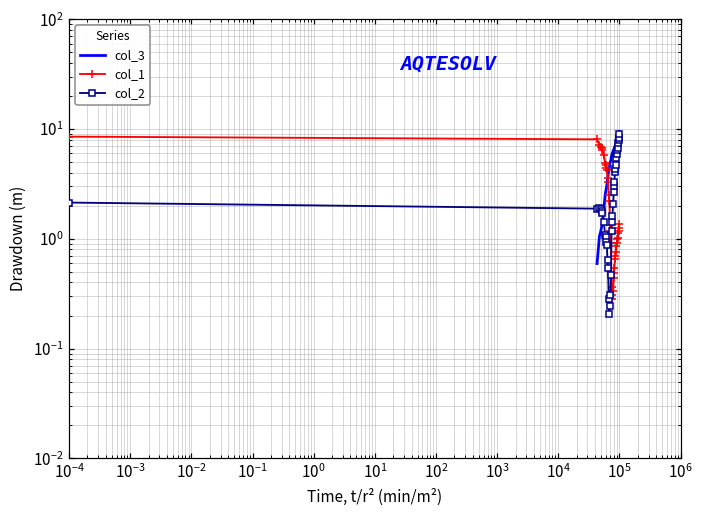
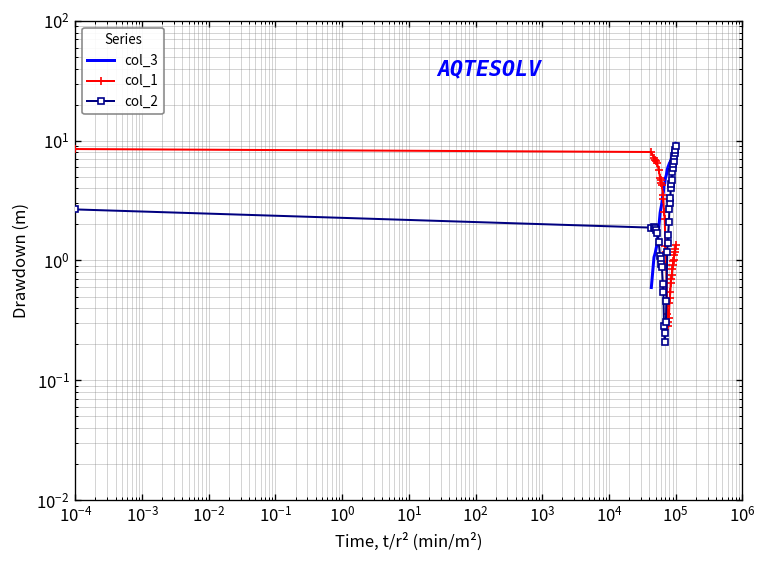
col_2, 10^-4: 2.1 -> 2.7
